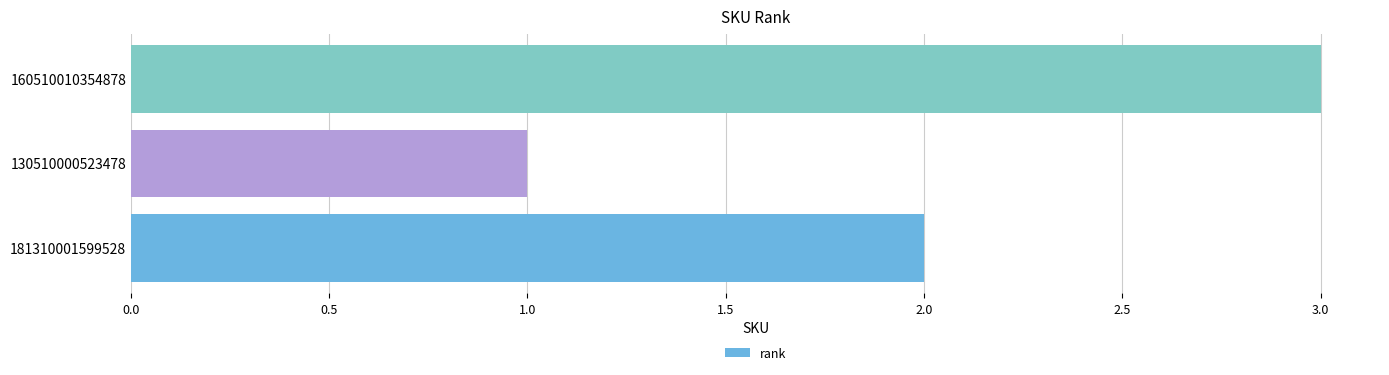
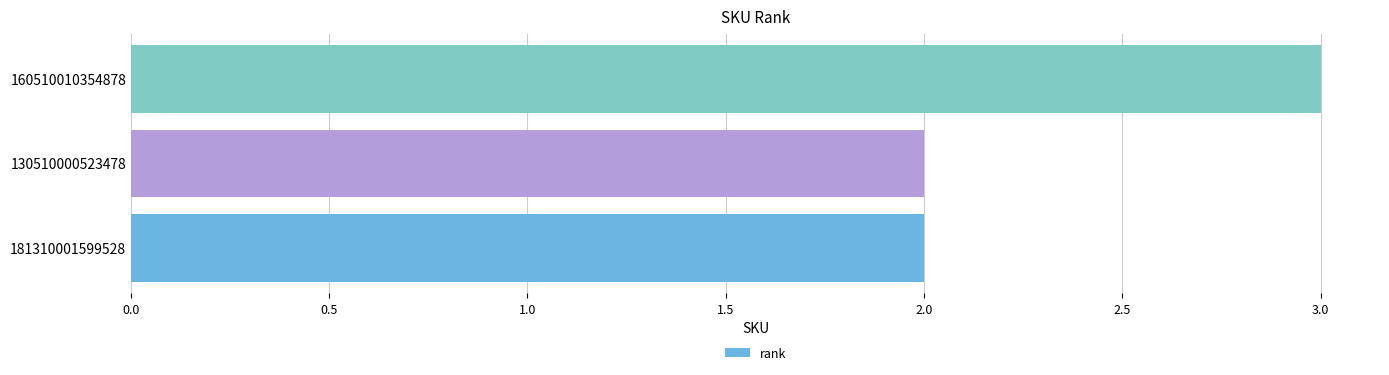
130510000523478: 1 -> 2
